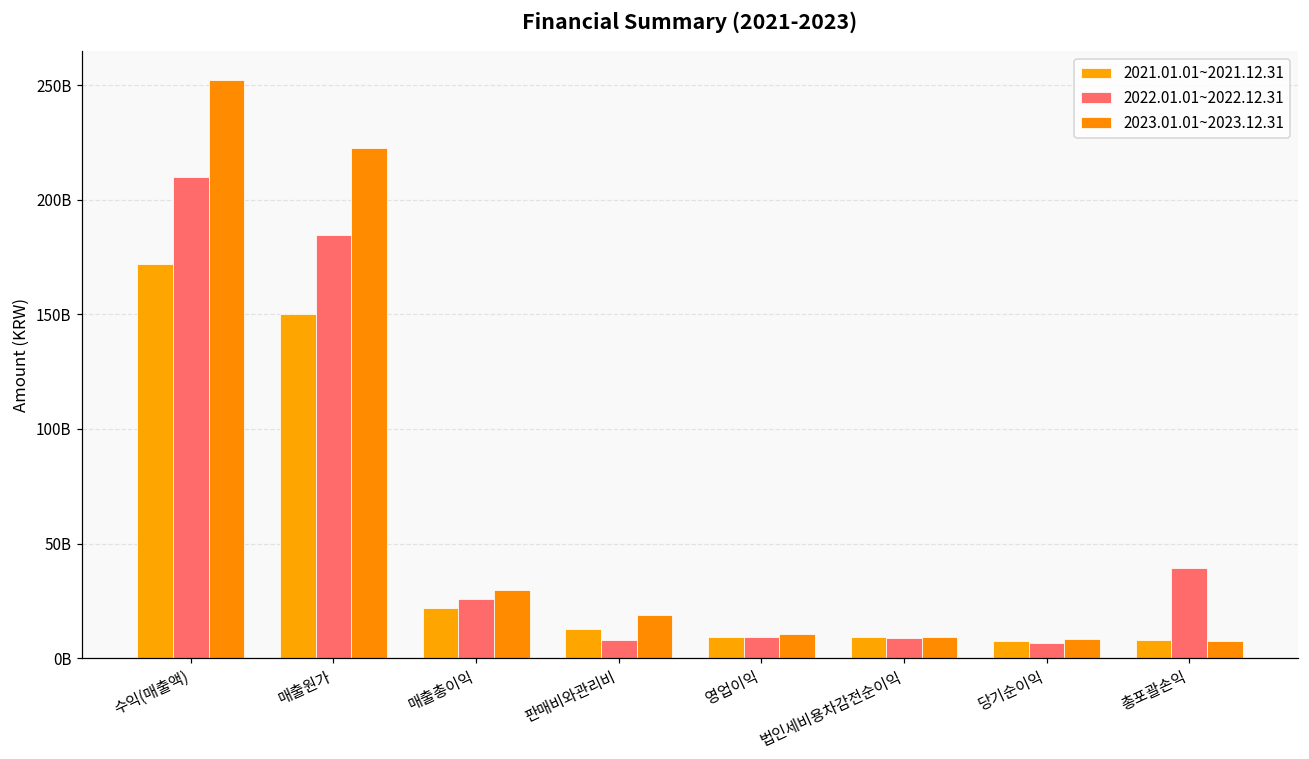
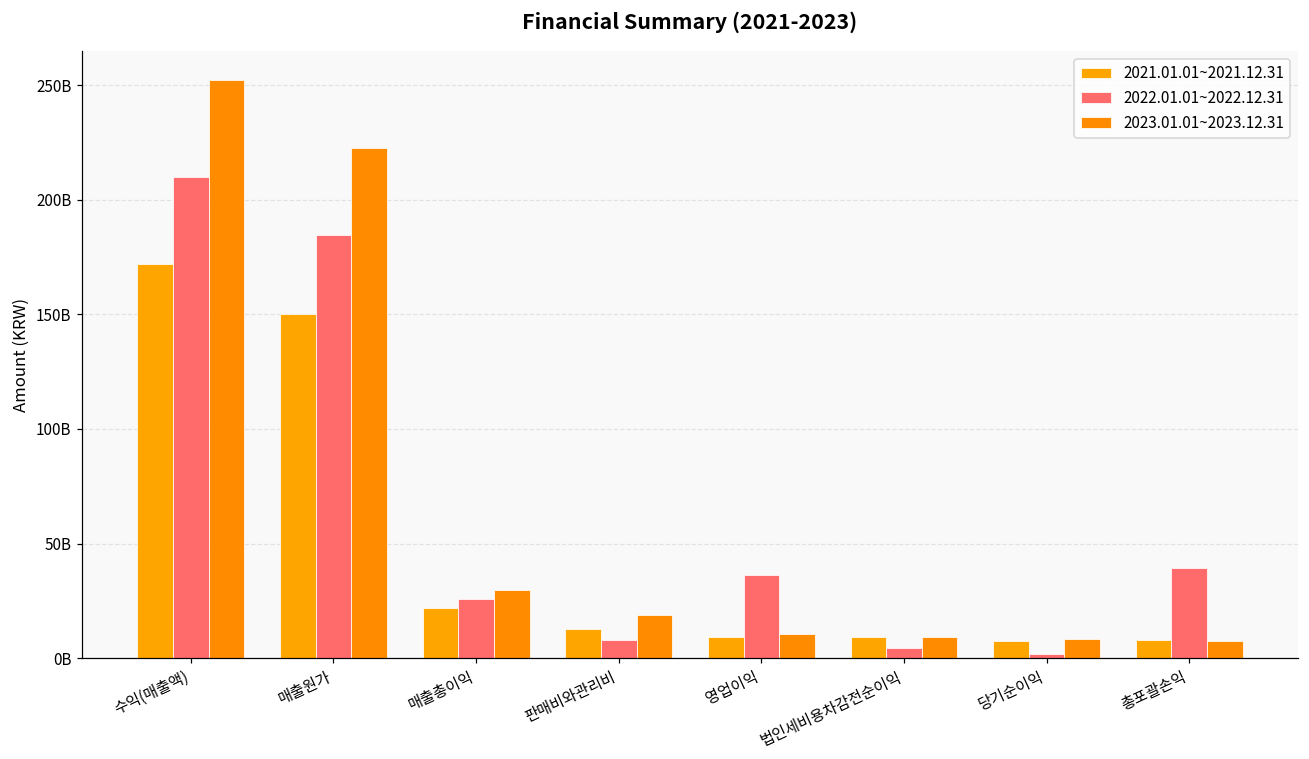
2022.01.01~2022.12.31, 영업이익: 9000000000 -> 36000000000
2022.01.01~2022.12.31, 법인세비용차감전순이익: 9000000000 -> 4000000000
2022.01.01~2022.12.31, 당기순이익: 7000000000 -> 2000000000
